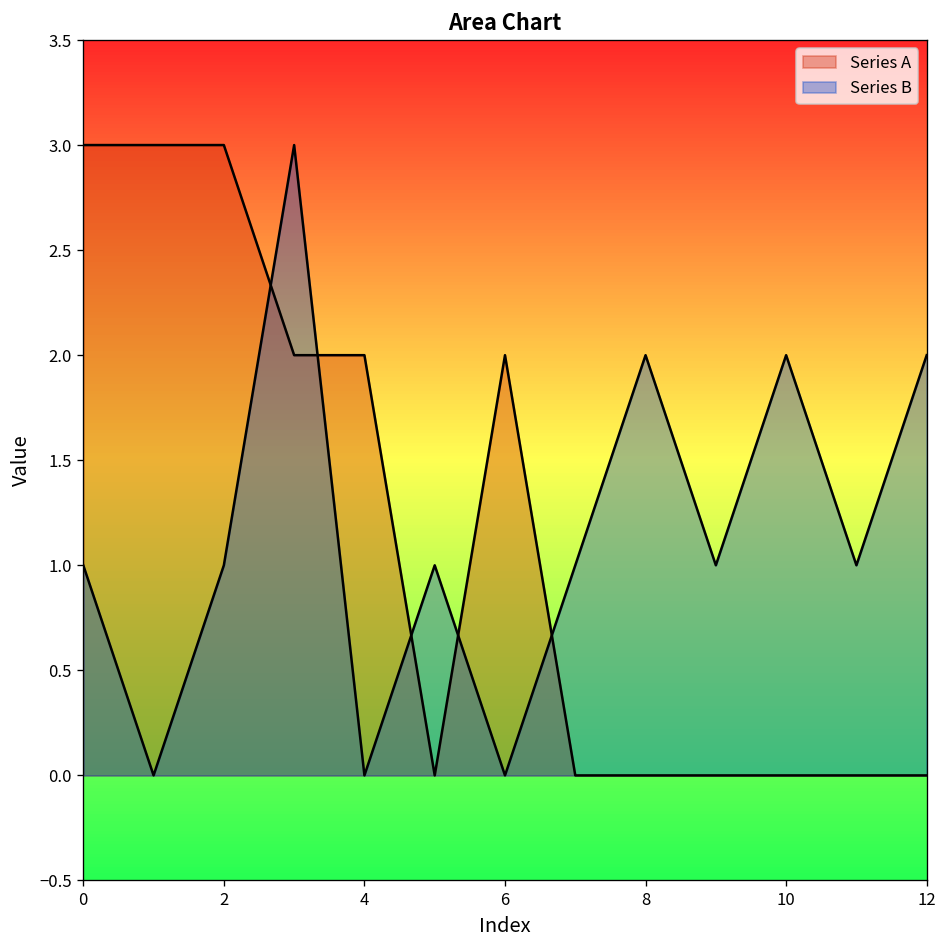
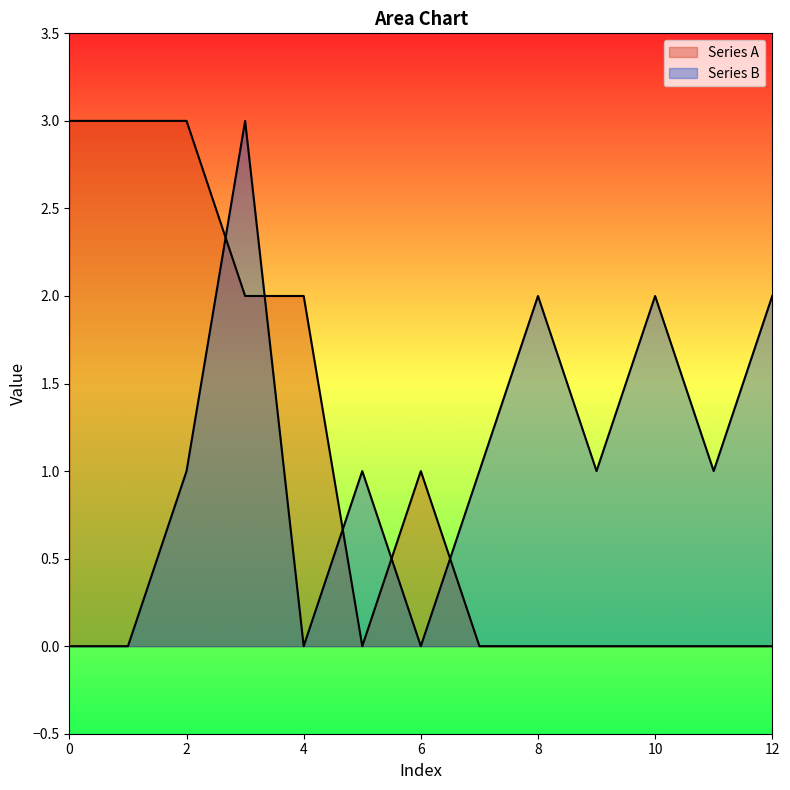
Series B, 0: 1 -> 0
Series A, 6: 2 -> 1
